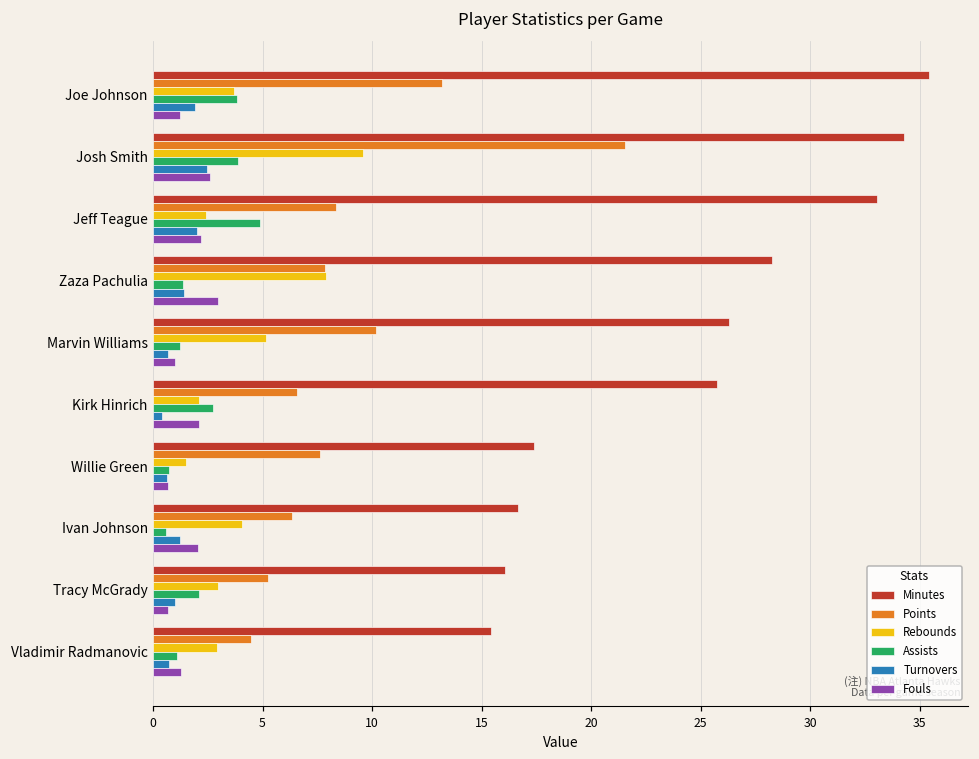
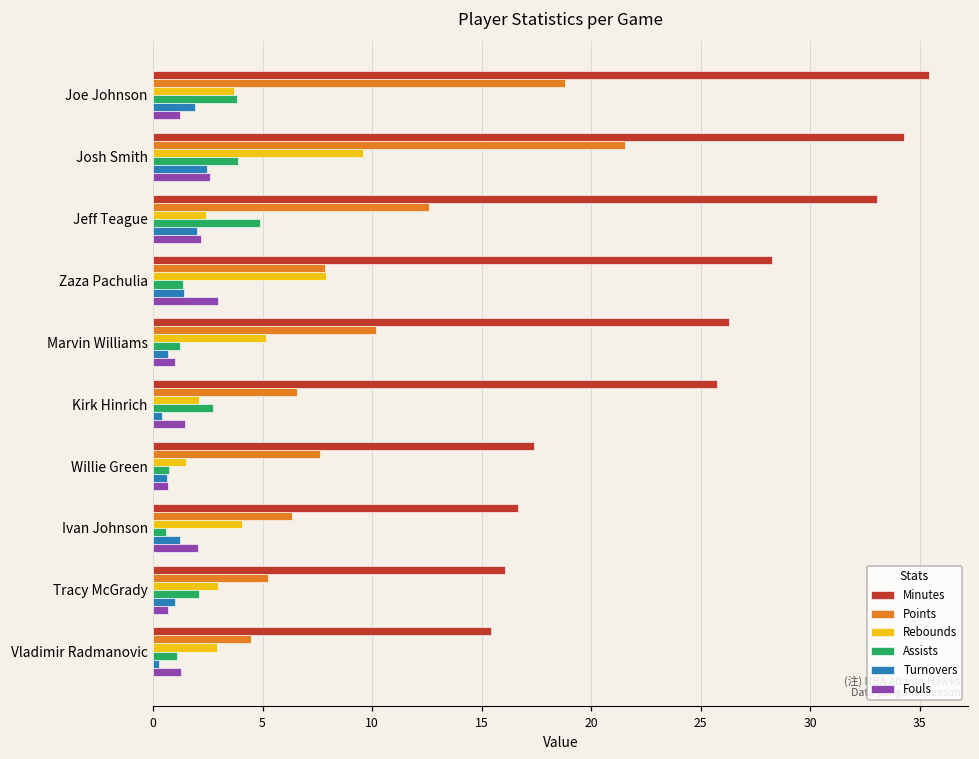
Points, Joe Johnson: 13.2 -> 18.8
Points, Jeff Teague: 8.4 -> 12.6
Fouls, Kirk Hinrich: 2.1 -> 1.5
Turnovers, Vladimir Radmanovic: 0.7 -> 0.3
